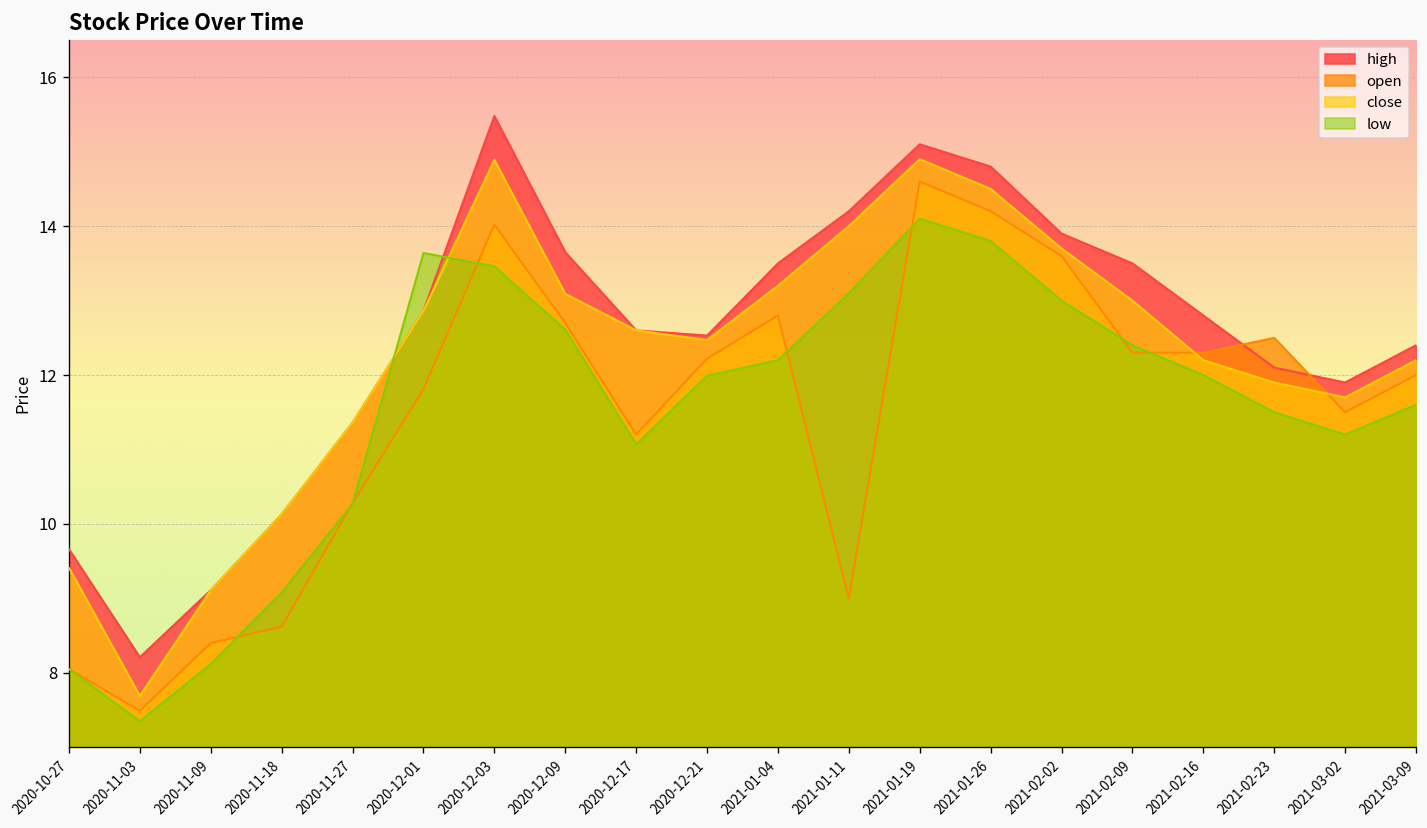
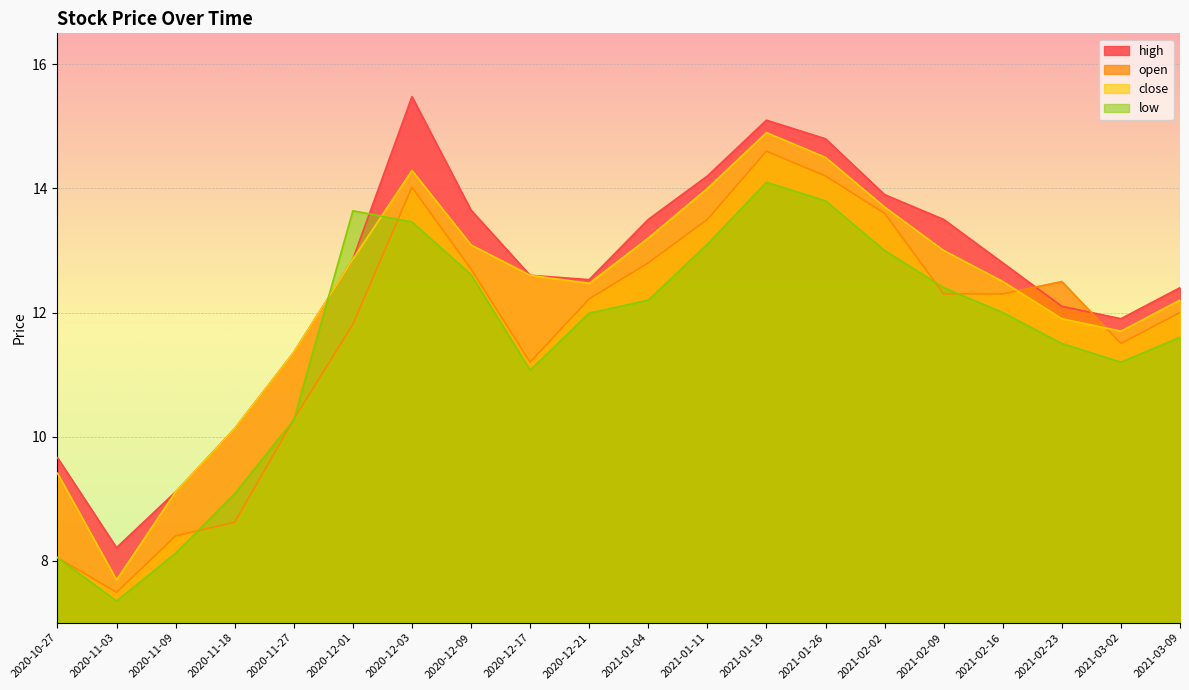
close, 2020-12-03: 14.9 -> 14.3
open, 2021-01-11: 9.0 -> 13.5
close, 2021-02-16: 12.2 -> 12.5
